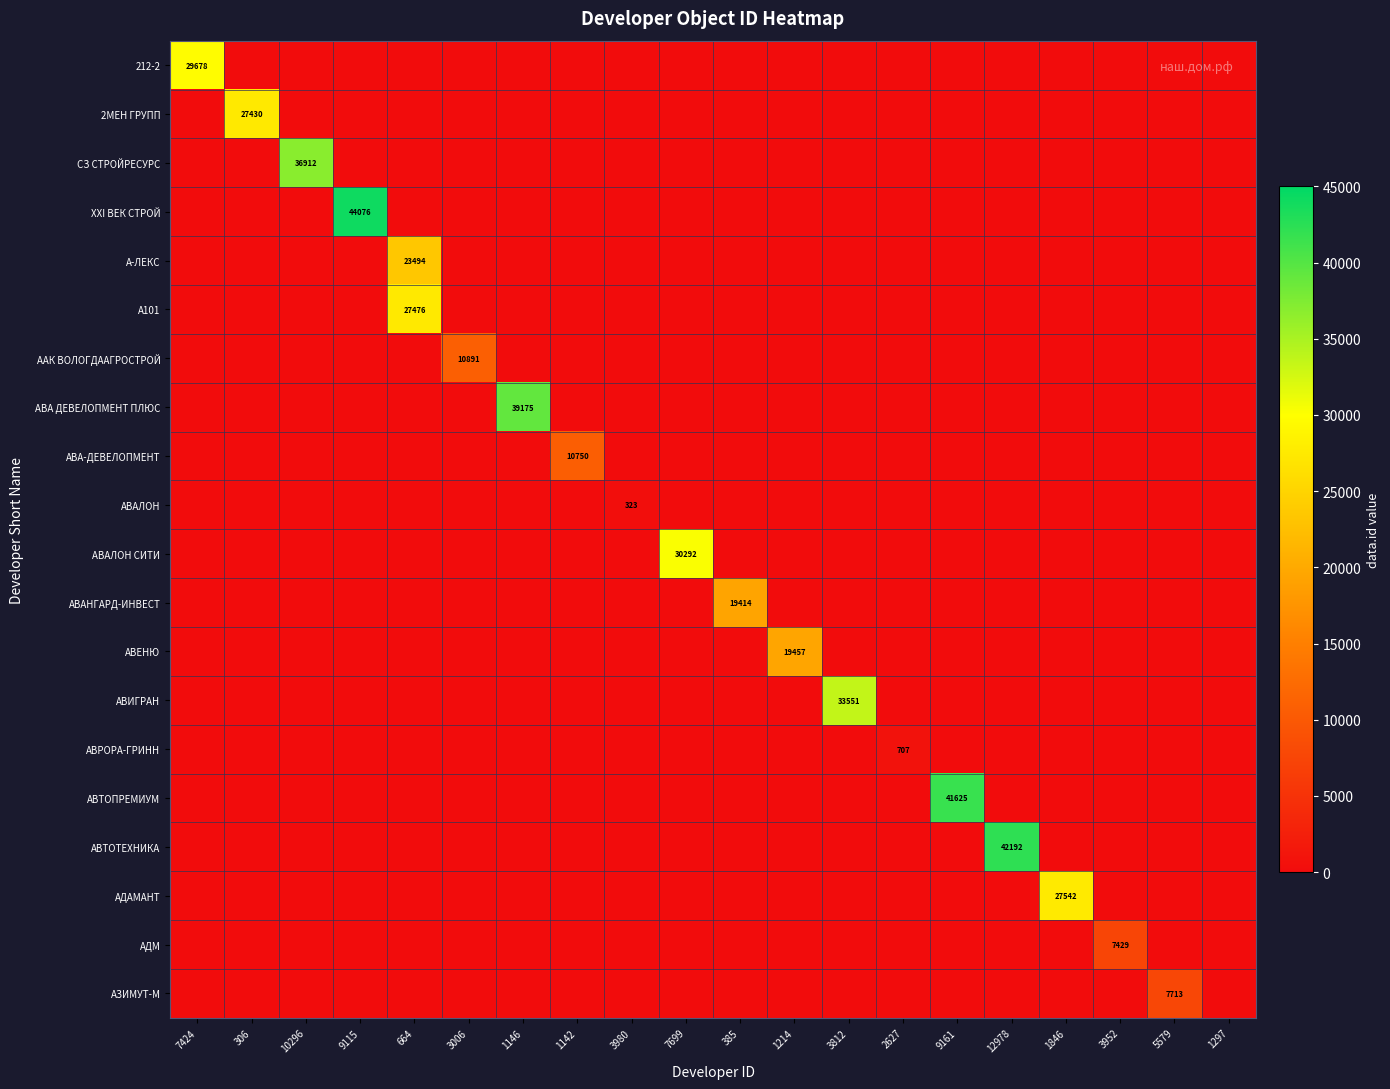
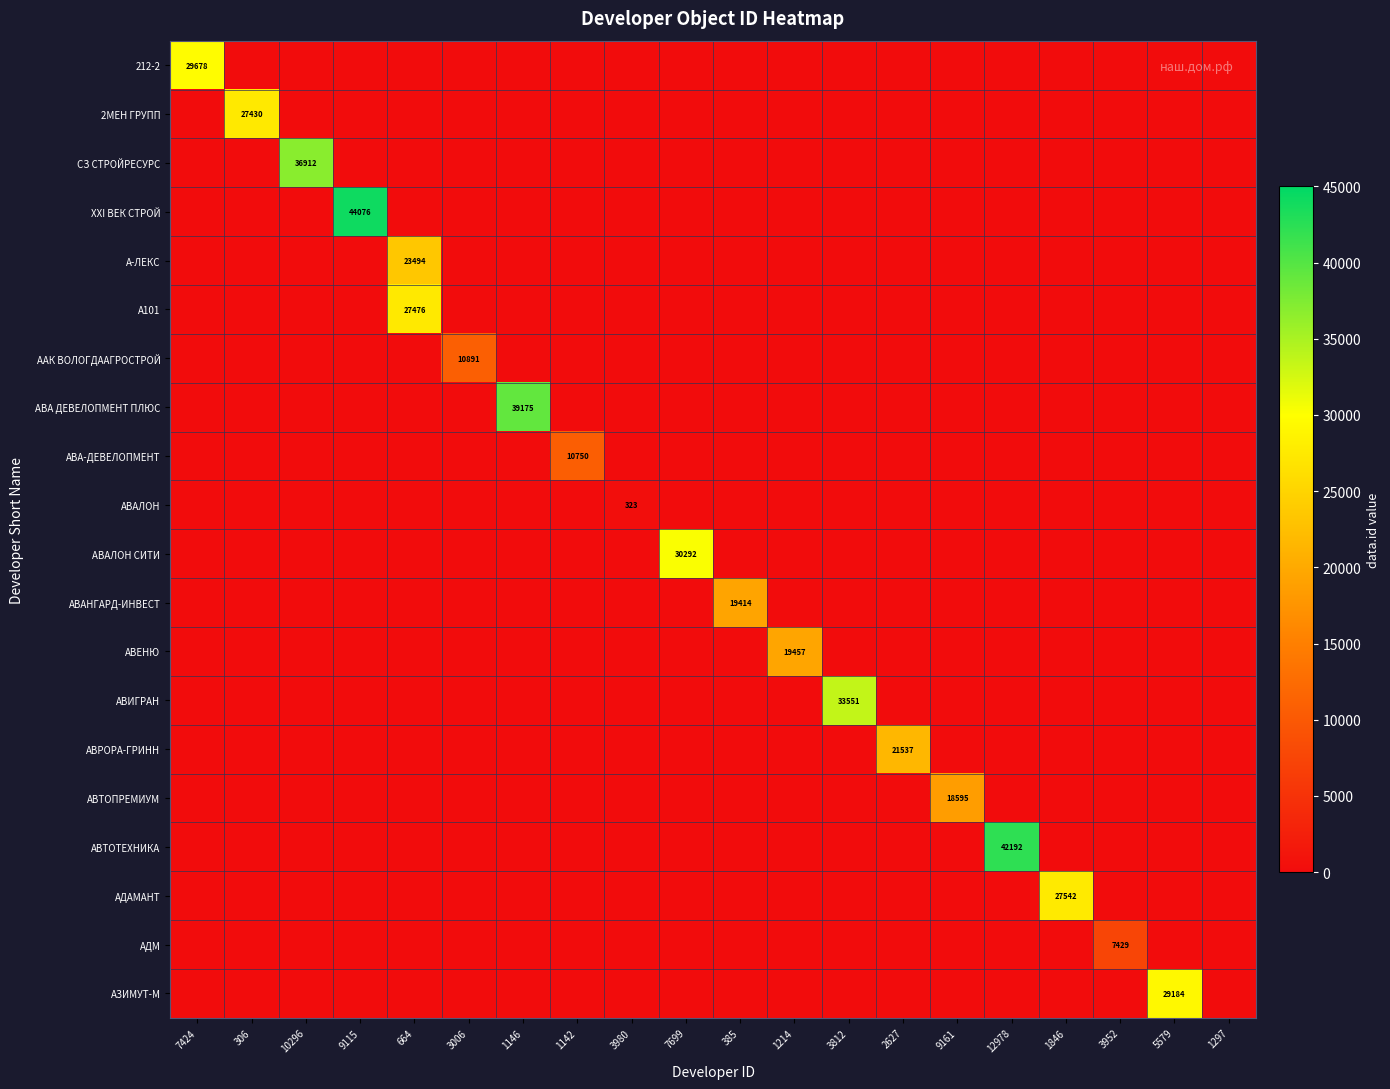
АВРОРА-ГРИНН, 2627: 707 -> 21537
АВТОПРЕМИУМ, 9161: 41625 -> 18595
АЗИМУТ-М, 5579: 7713 -> 29184
